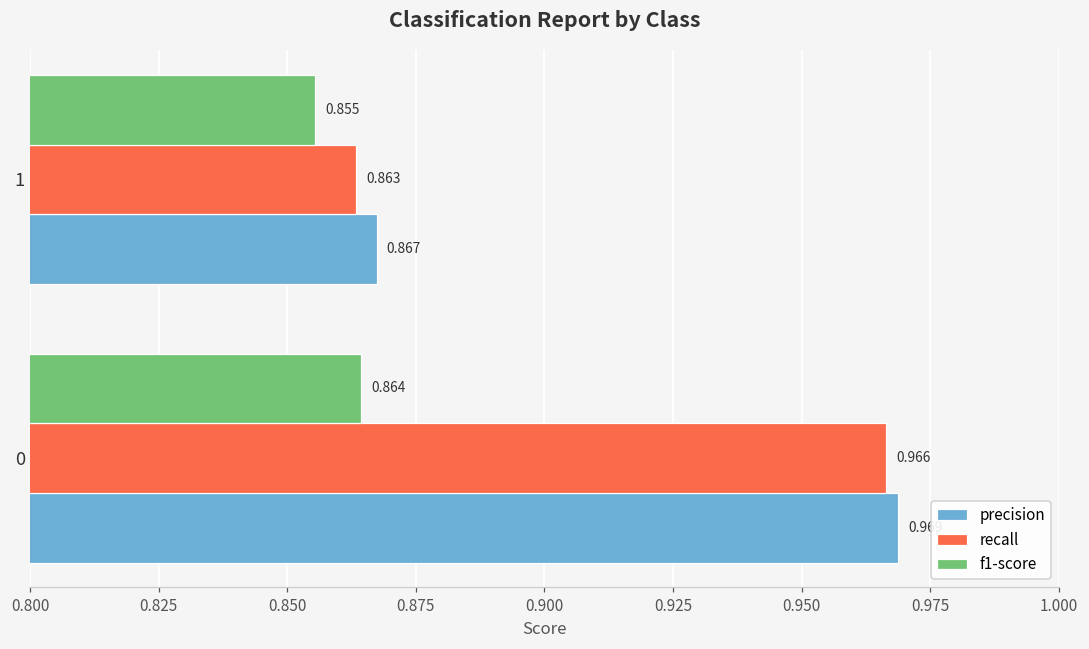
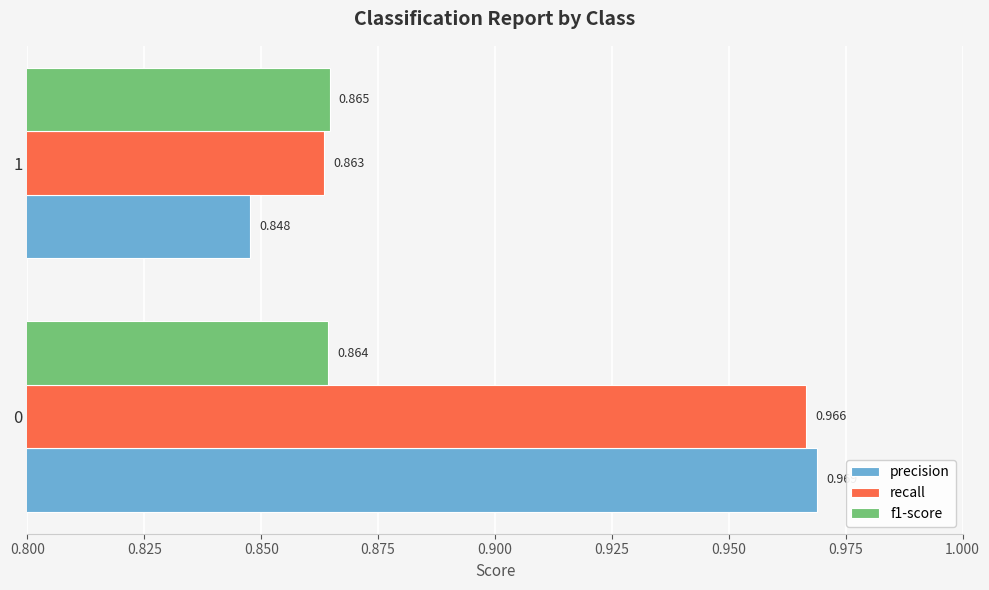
f1-score, 1: 0.855 -> 0.865
precision, 1: 0.867 -> 0.848
